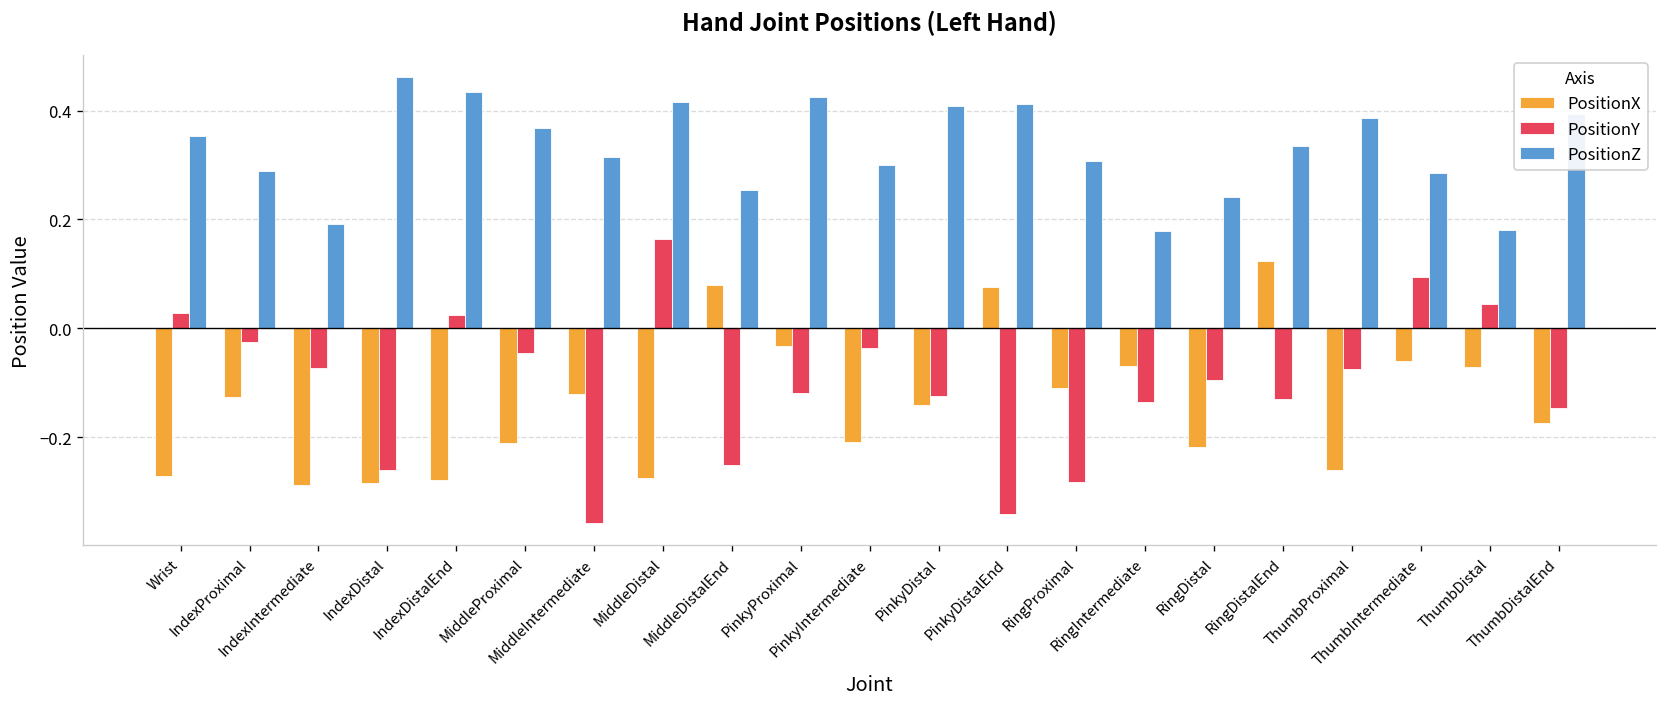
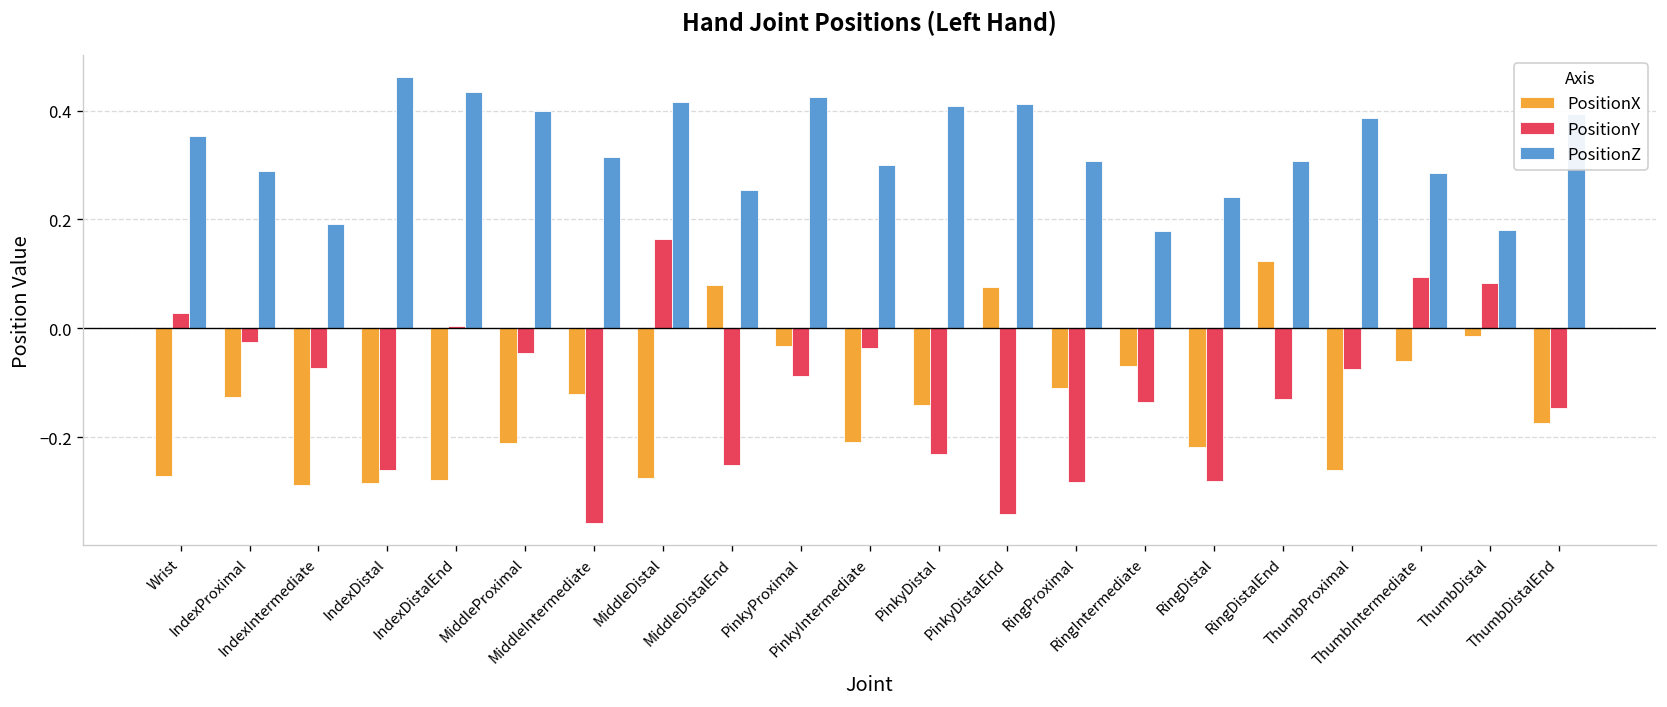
PositionY, IndexDistalEnd: 0.02 -> 0.00
PositionZ, MiddleProximal: 0.37 -> 0.40
PositionY, PinkyProximal: -0.12 -> -0.09
PositionY, PinkyDistal: -0.12 -> -0.23
PositionY, RingDistal: -0.09 -> -0.28
PositionZ, RingDistalEnd: 0.33 -> 0.31
PositionX, ThumbDistal: -0.07 -> -0.01
PositionY, ThumbDistal: 0.05 -> 0.08
